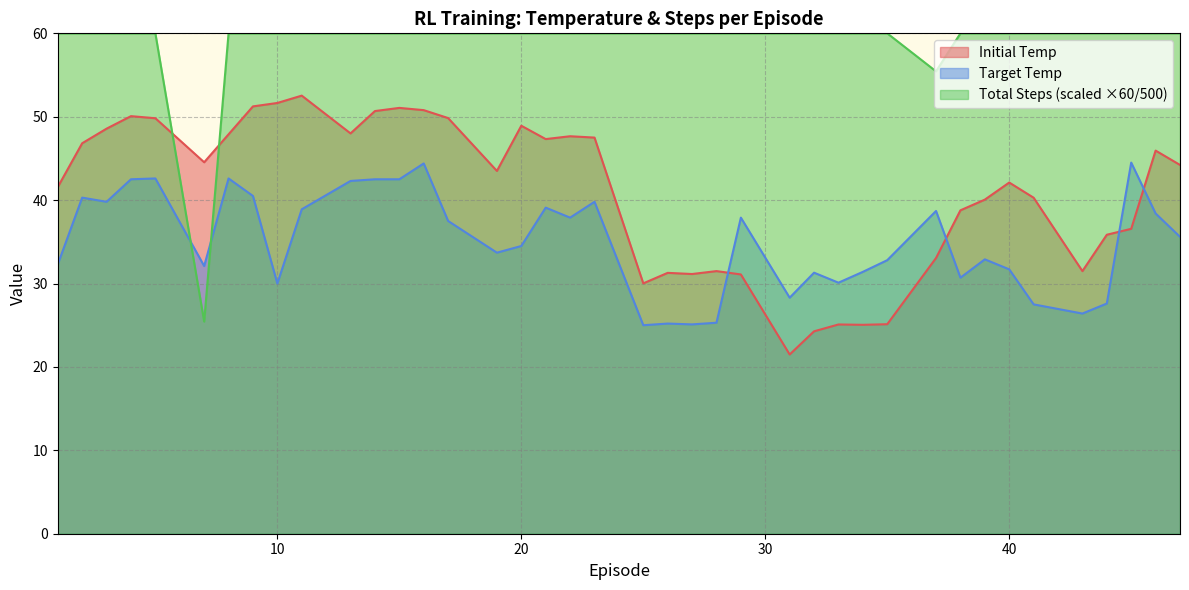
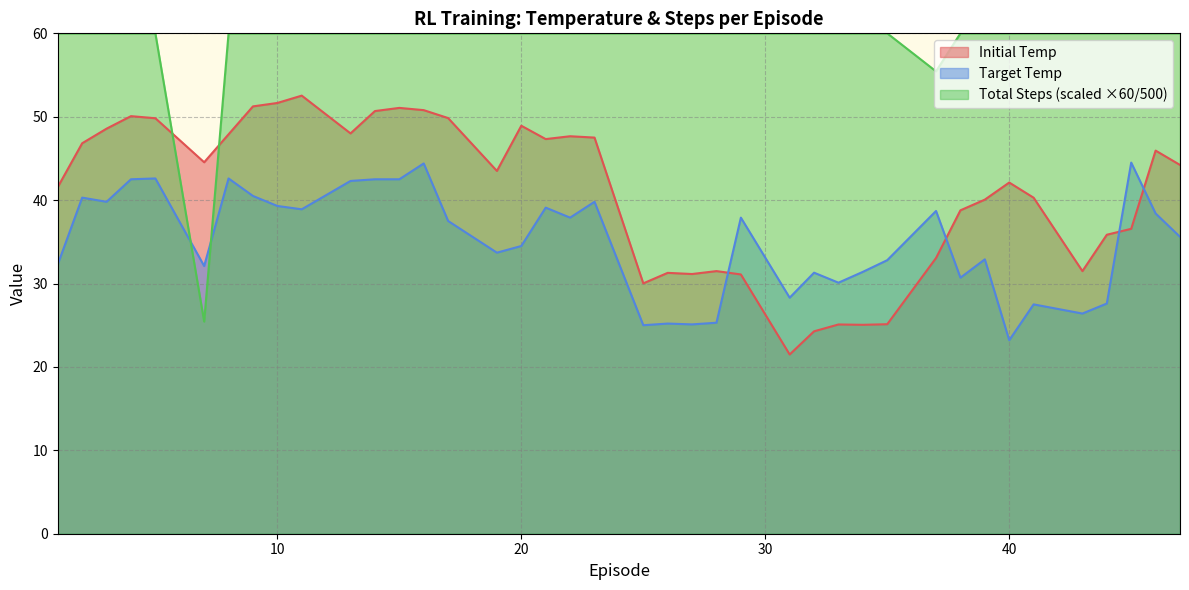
Target Temp, 10: 30 -> 39
Target Temp, 40: 32 -> 23
